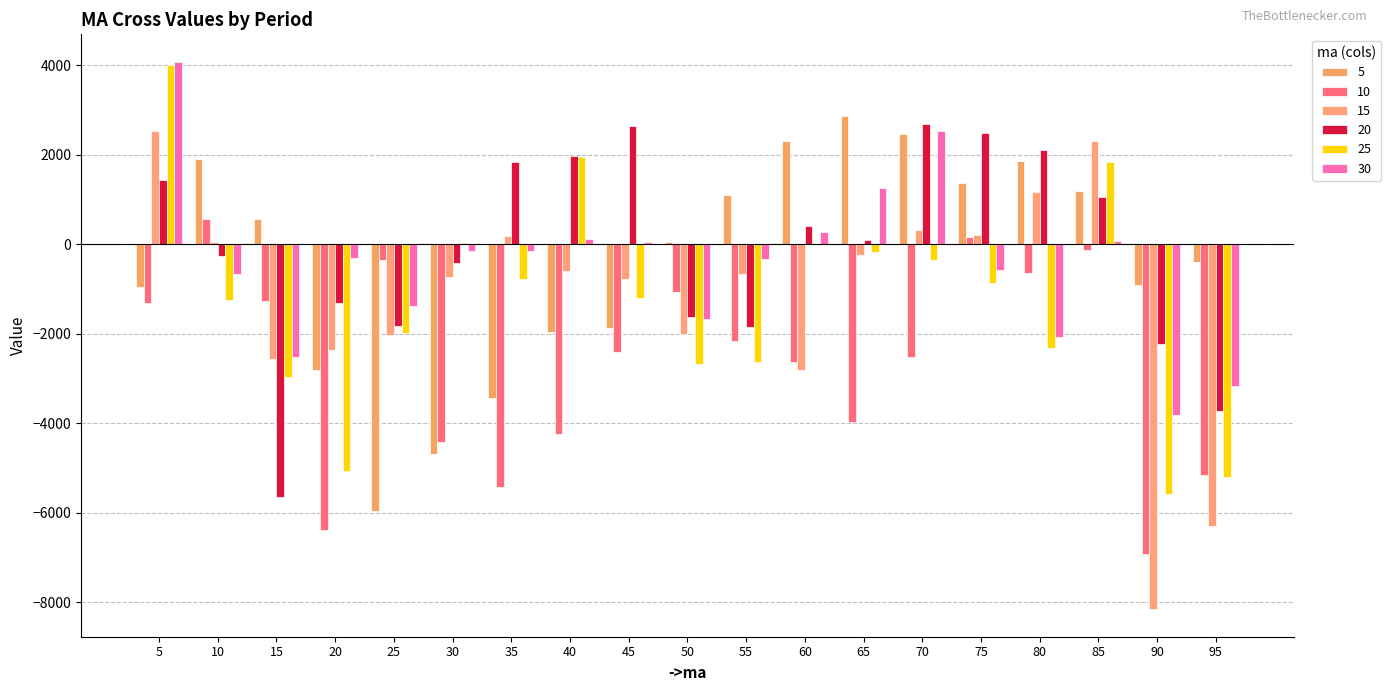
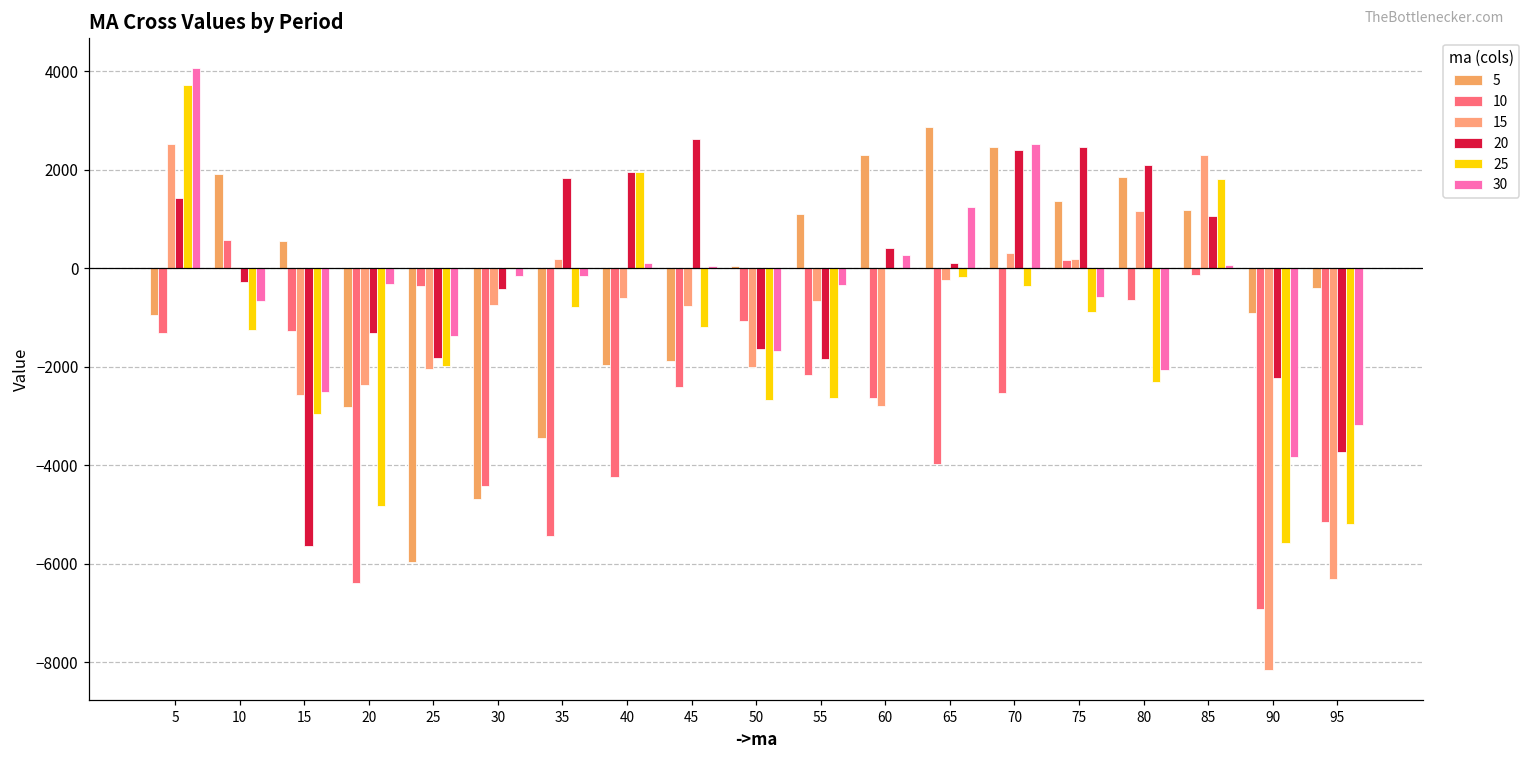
25, 5: 4000 -> 3700
25, 20: -5100 -> -4800
20, 70: 2700 -> 2400
